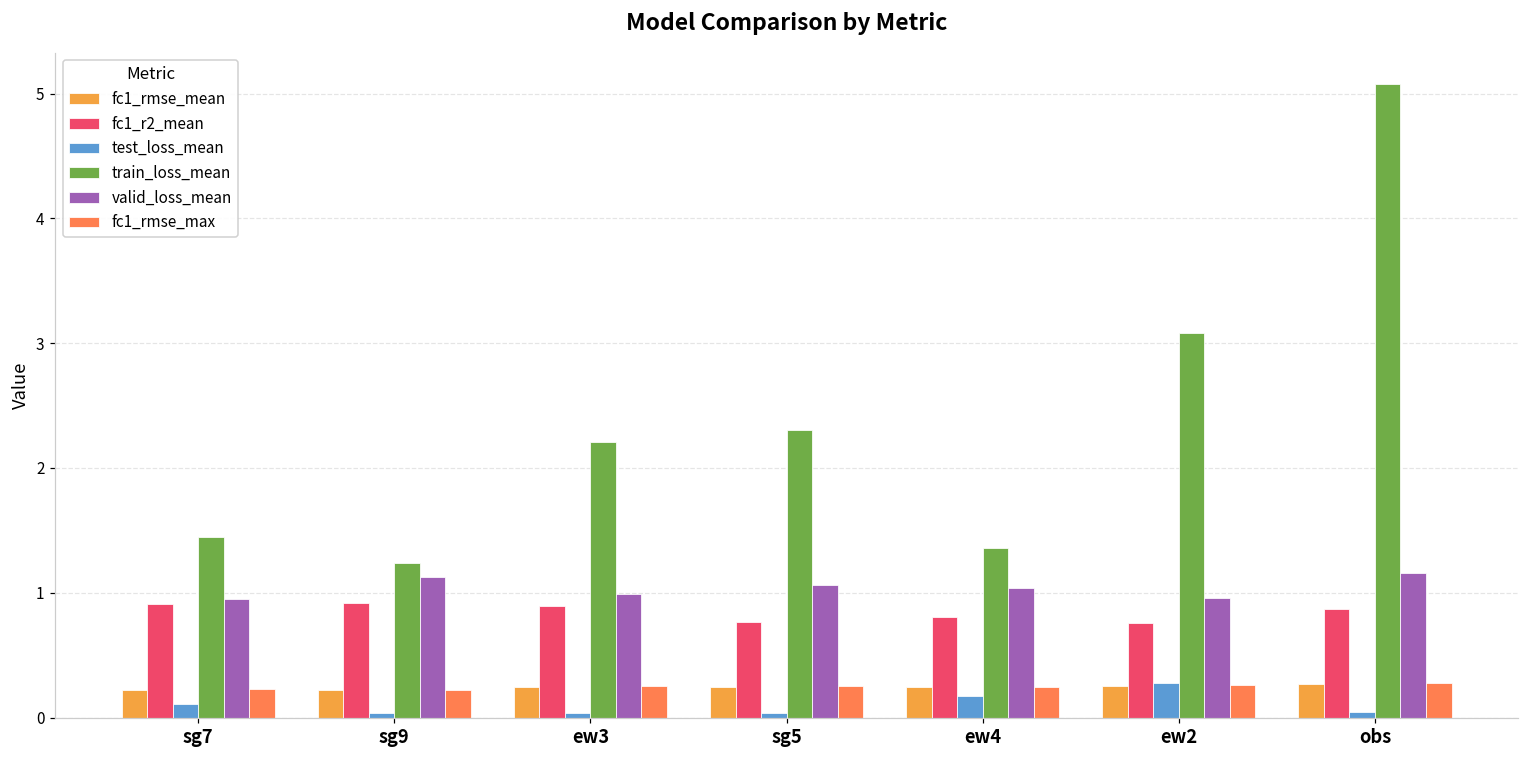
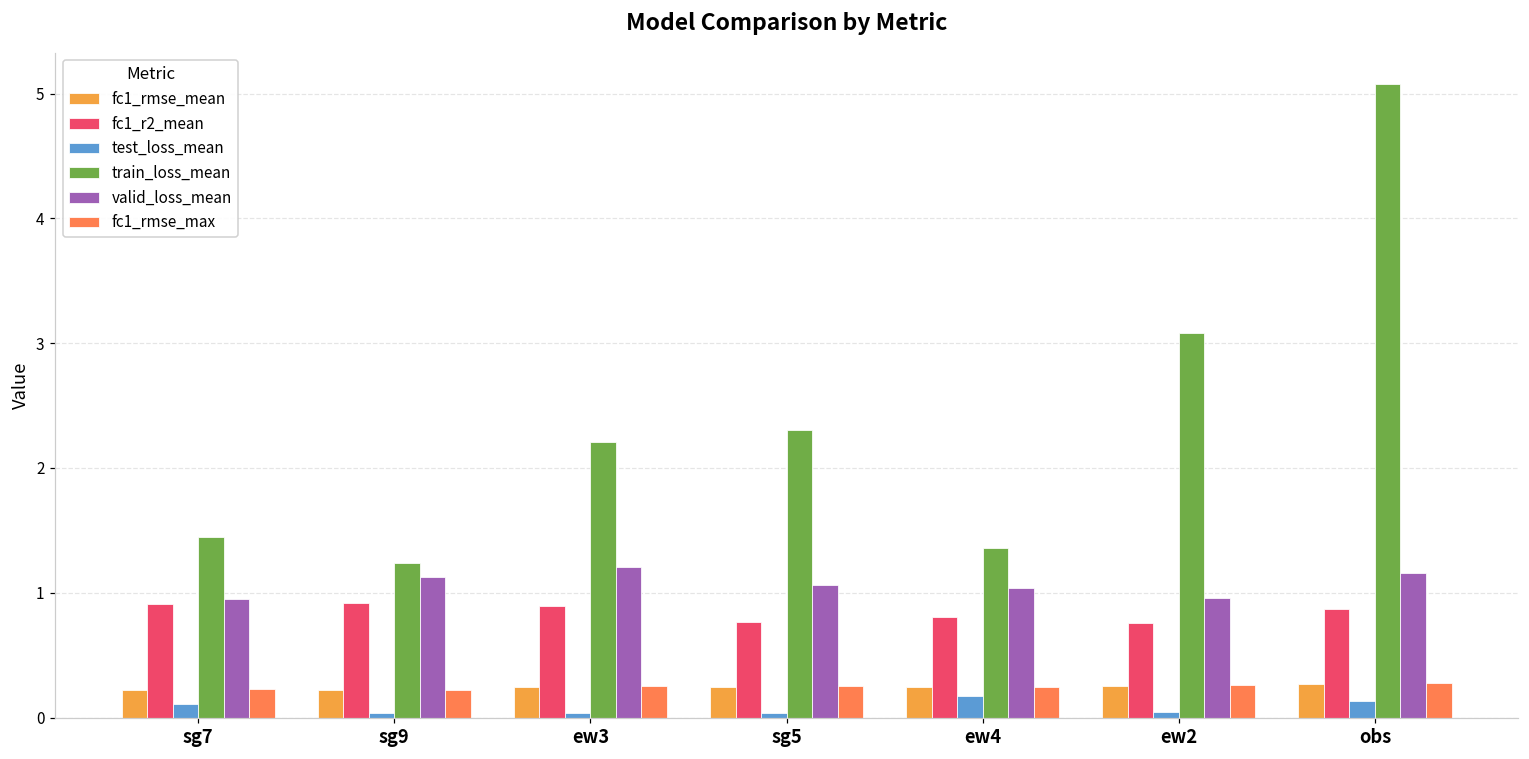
valid_loss_mean, ew3: 0.99 -> 1.21
test_loss_mean, ew2: 0.28 -> 0.04
test_loss_mean, obs: 0.04 -> 0.13
